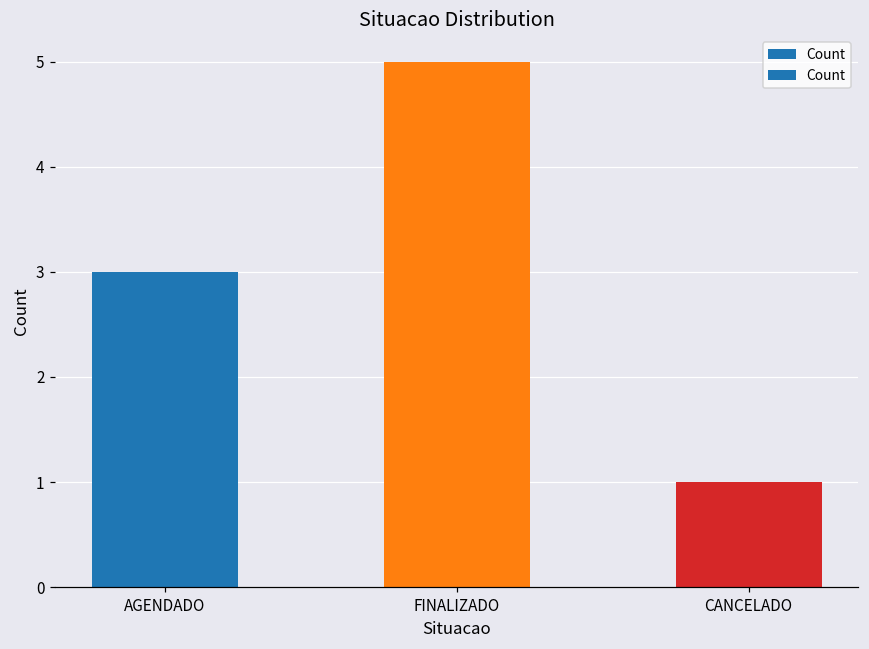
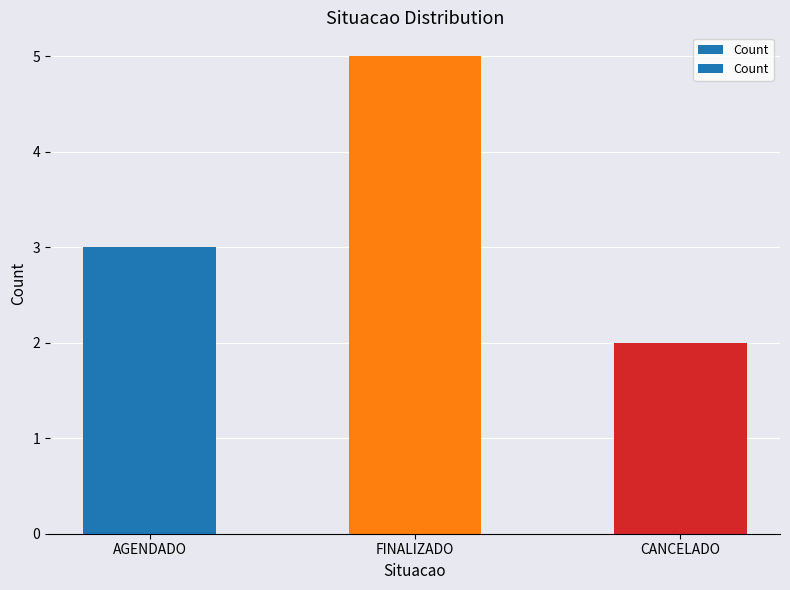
CANCELADO: 1 -> 2
